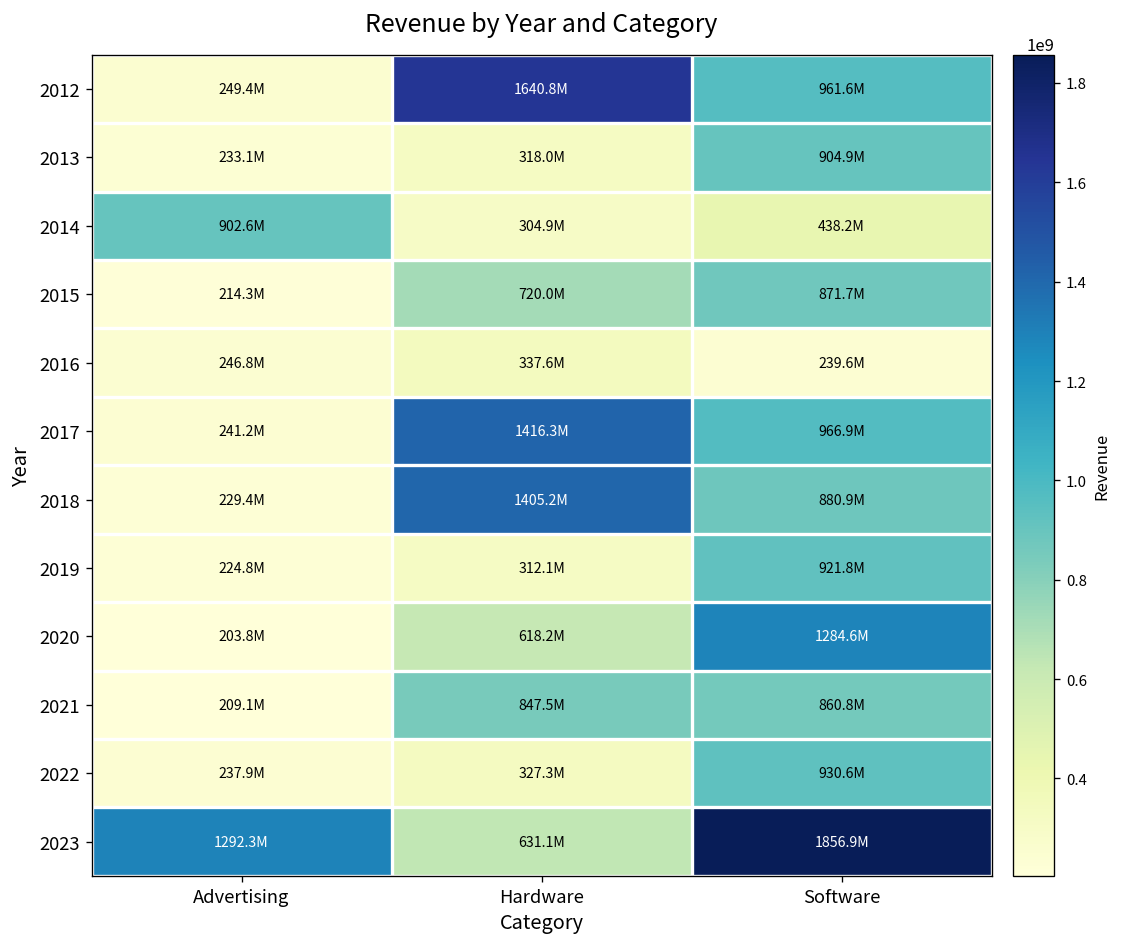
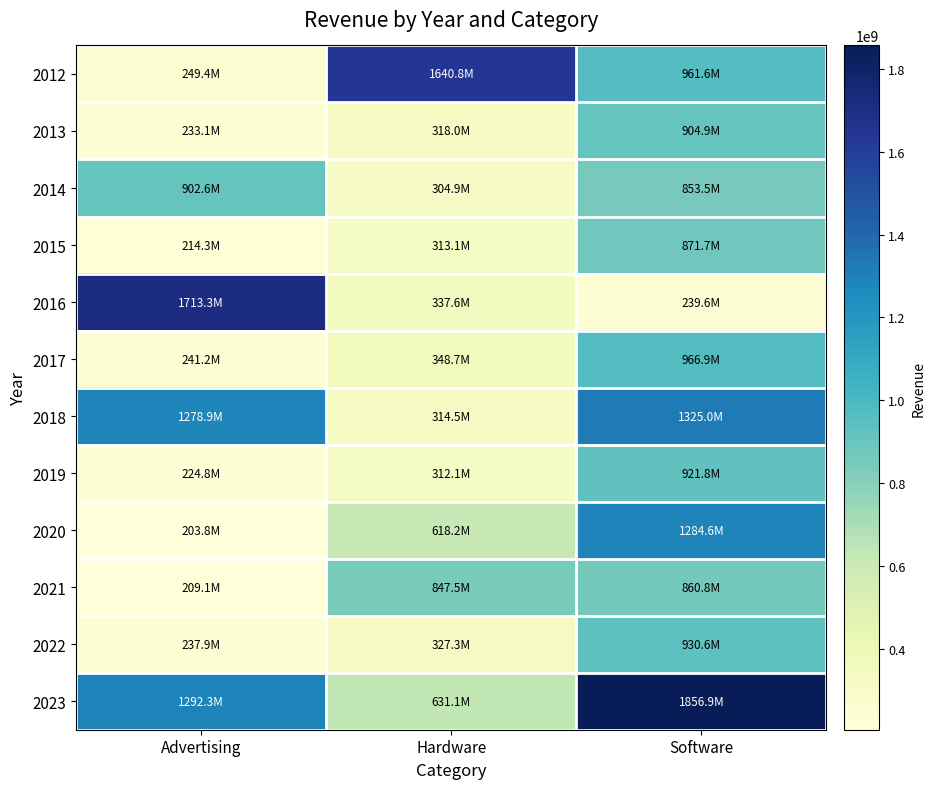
2014, Software: 438.2M -> 853.5M
2015, Hardware: 720.0M -> 313.1M
2016, Advertising: 246.8M -> 1713.3M
2017, Hardware: 1416.3M -> 348.7M
2018, Advertising: 229.4M -> 1278.9M
2018, Hardware: 1405.2M -> 314.5M
2018, Software: 880.9M -> 1325.0M
